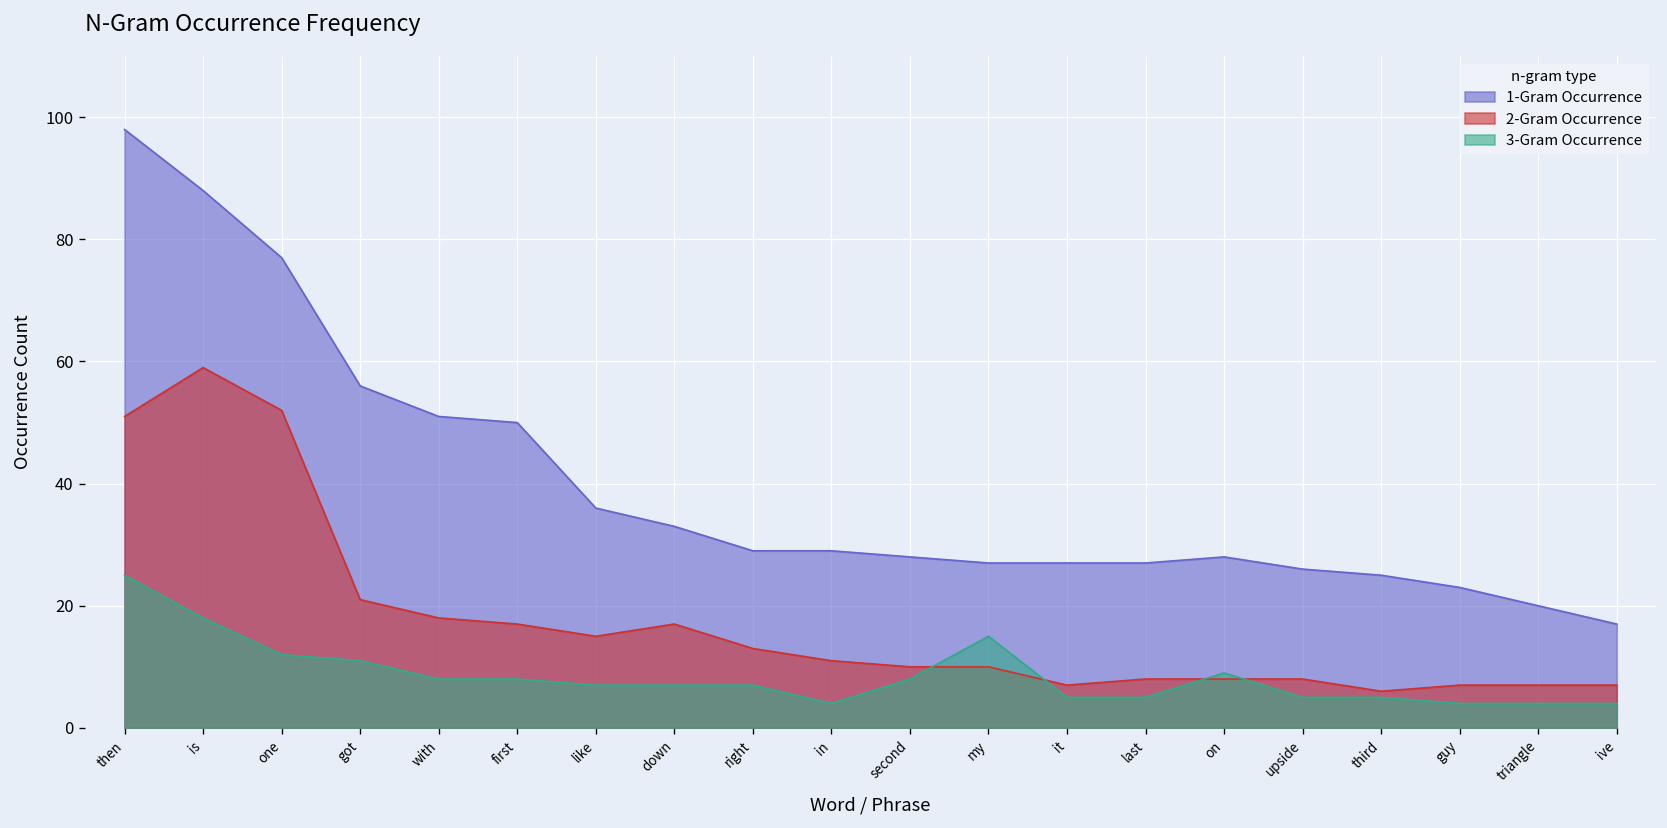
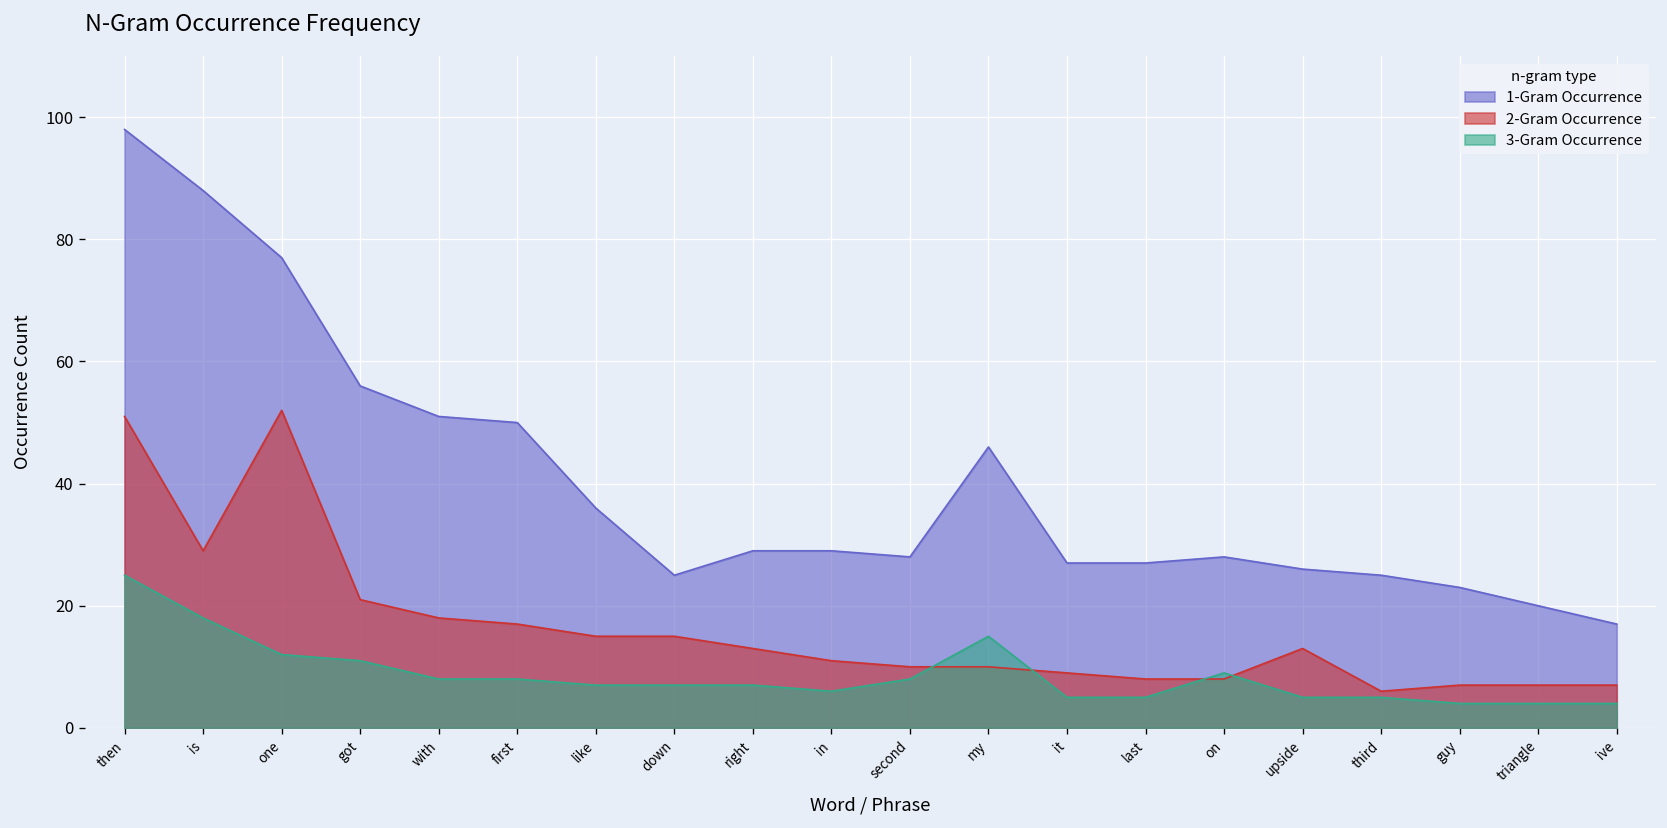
2-Gram Occurrence, is: 59 -> 29
1-Gram Occurrence, down: 33 -> 25
2-Gram Occurrence, down: 17 -> 15
3-Gram Occurrence, in: 4 -> 6
1-Gram Occurrence, my: 27 -> 46
2-Gram Occurrence, it: 7 -> 9
2-Gram Occurrence, upside: 8 -> 13
